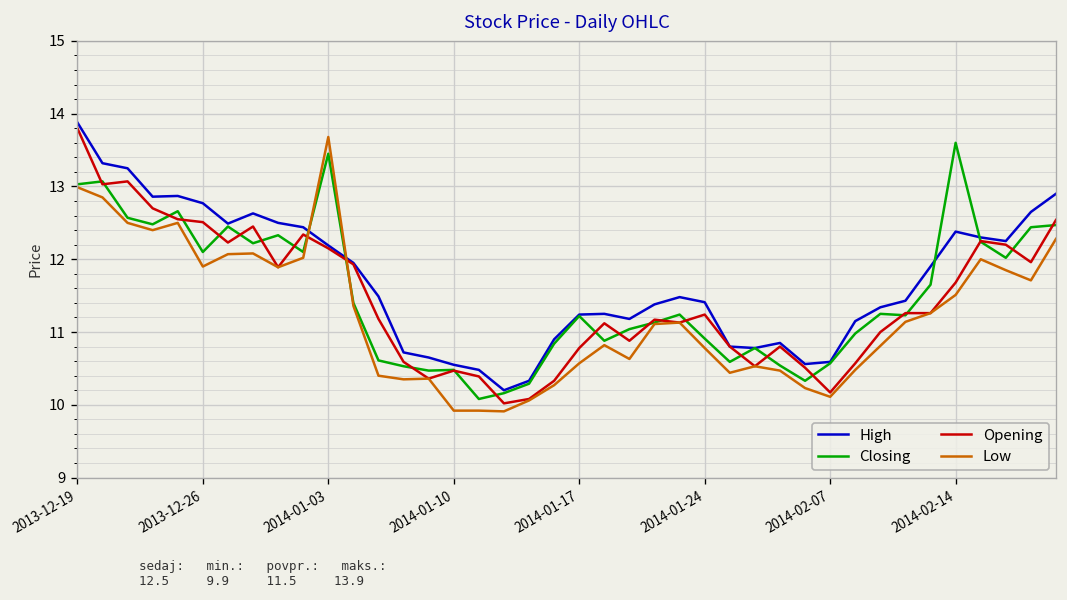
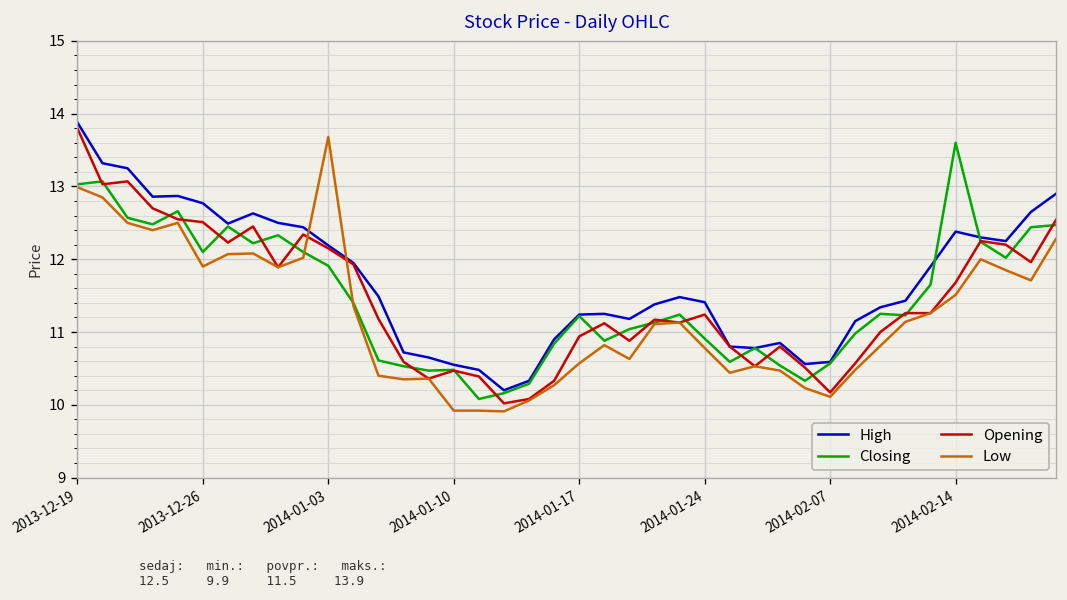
Closing, 2014-01-03: 13.5 -> 11.9
Opening, 2014-01-17: 10.8 -> 10.9
